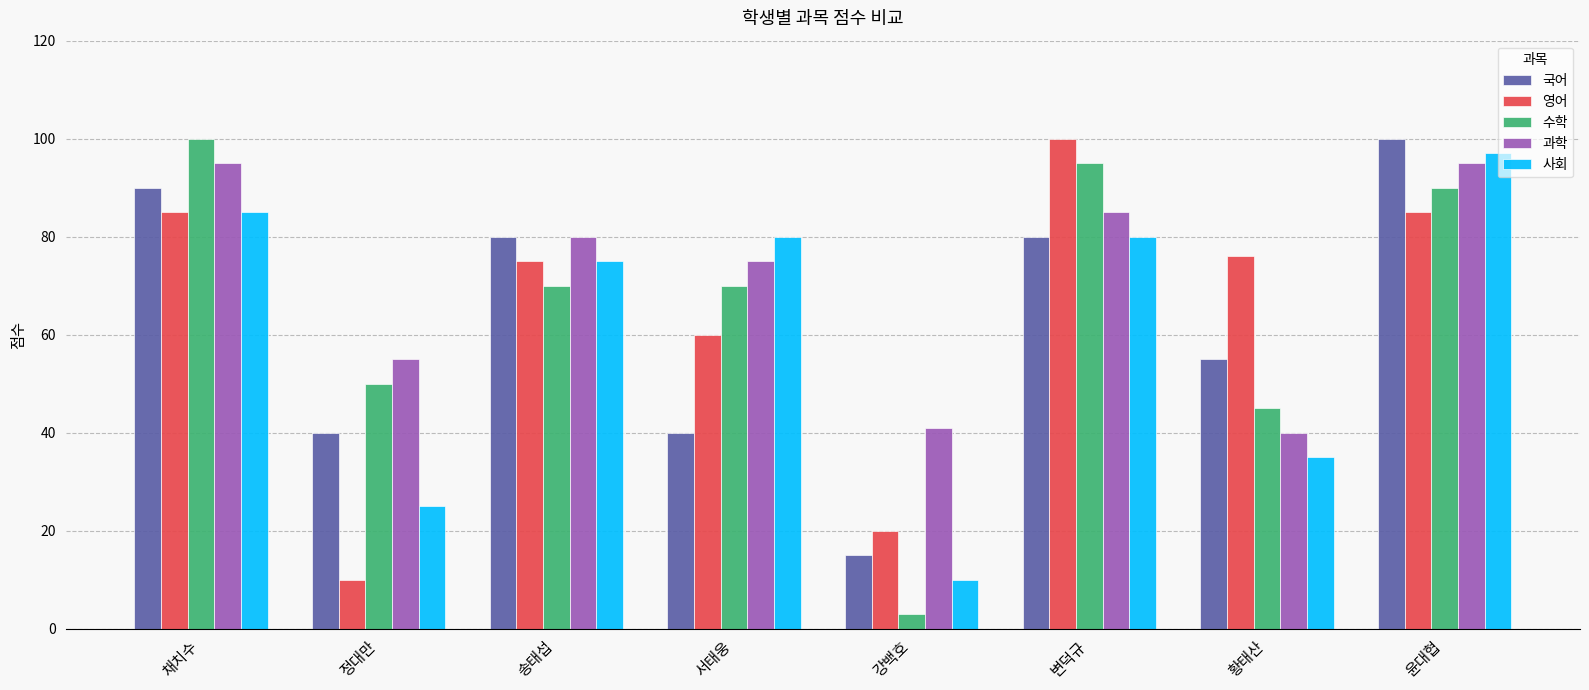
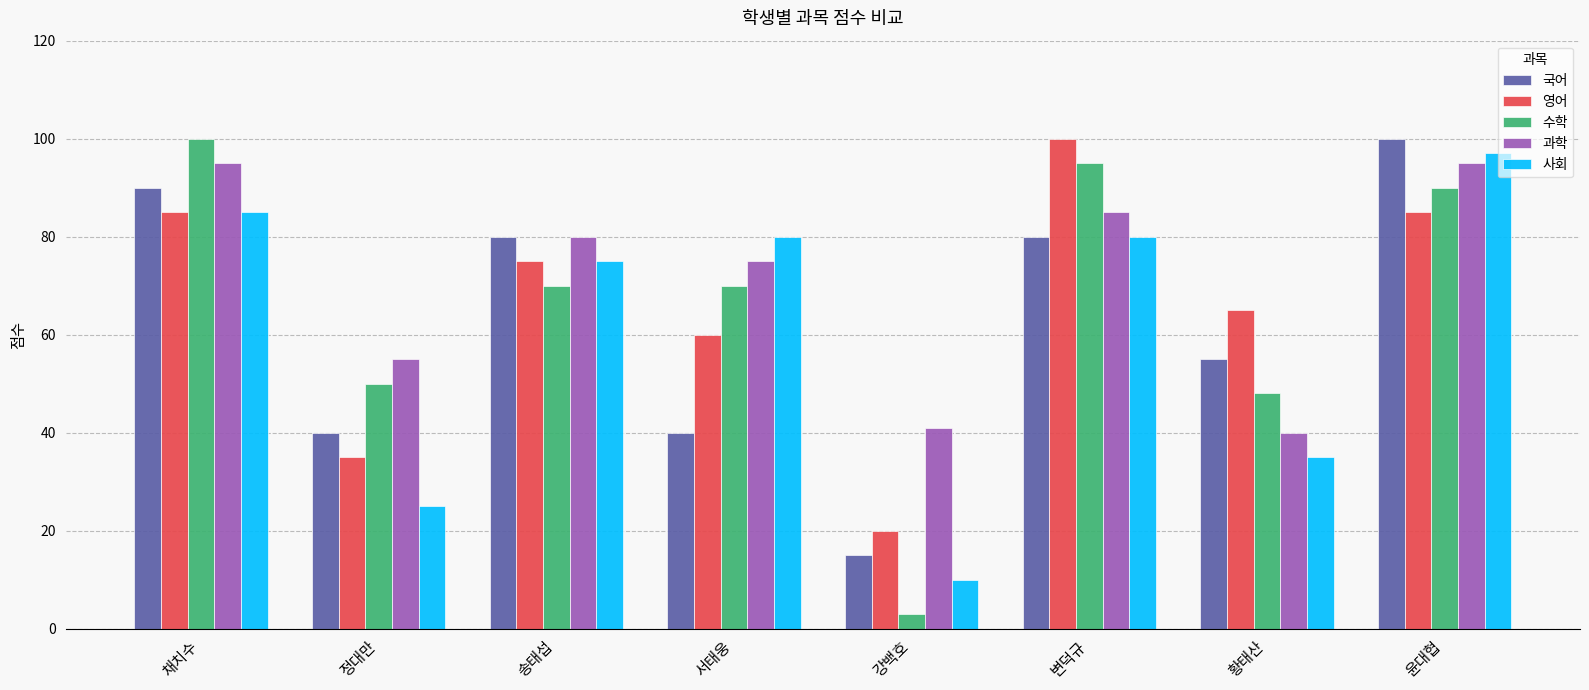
영어, 정대만: 10 -> 35
영어, 황태산: 76 -> 65
수학, 황태산: 45 -> 48
